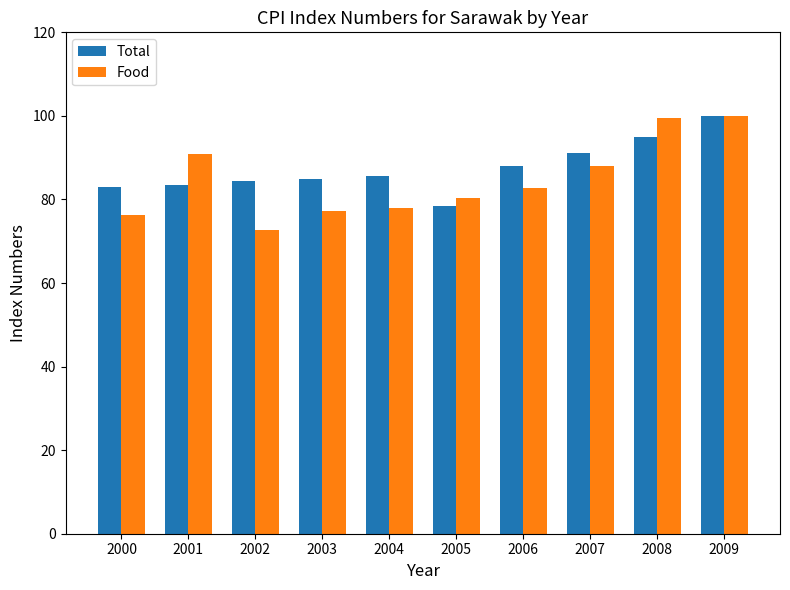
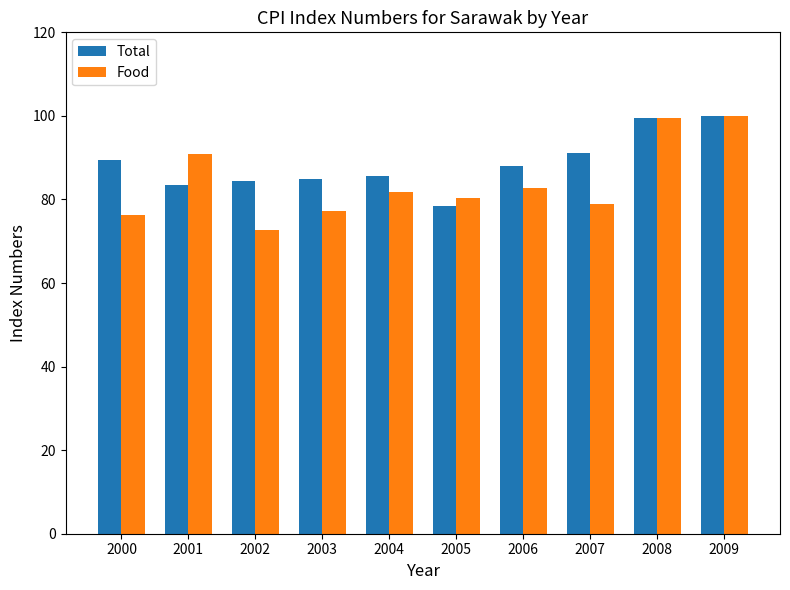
Total, 2000: 83 -> 90
Food, 2004: 78 -> 82
Food, 2007: 88 -> 79
Total, 2008: 95 -> 99
